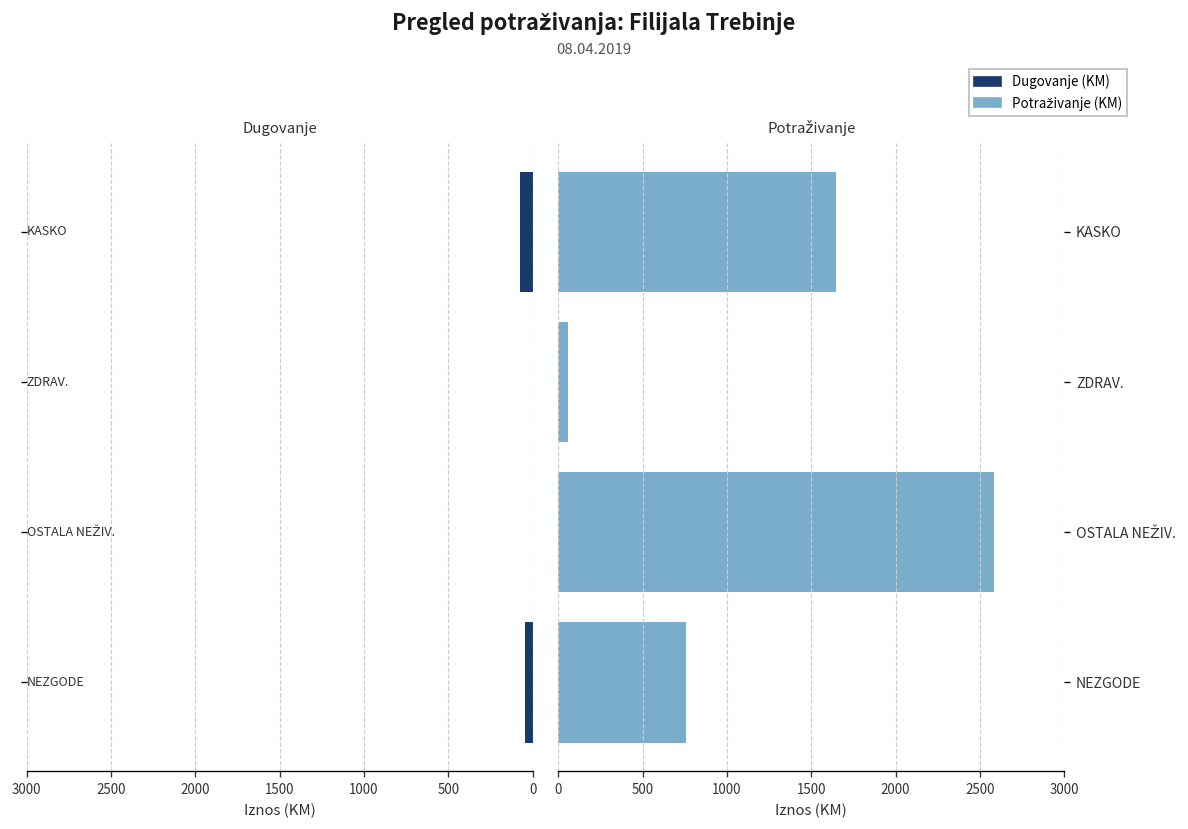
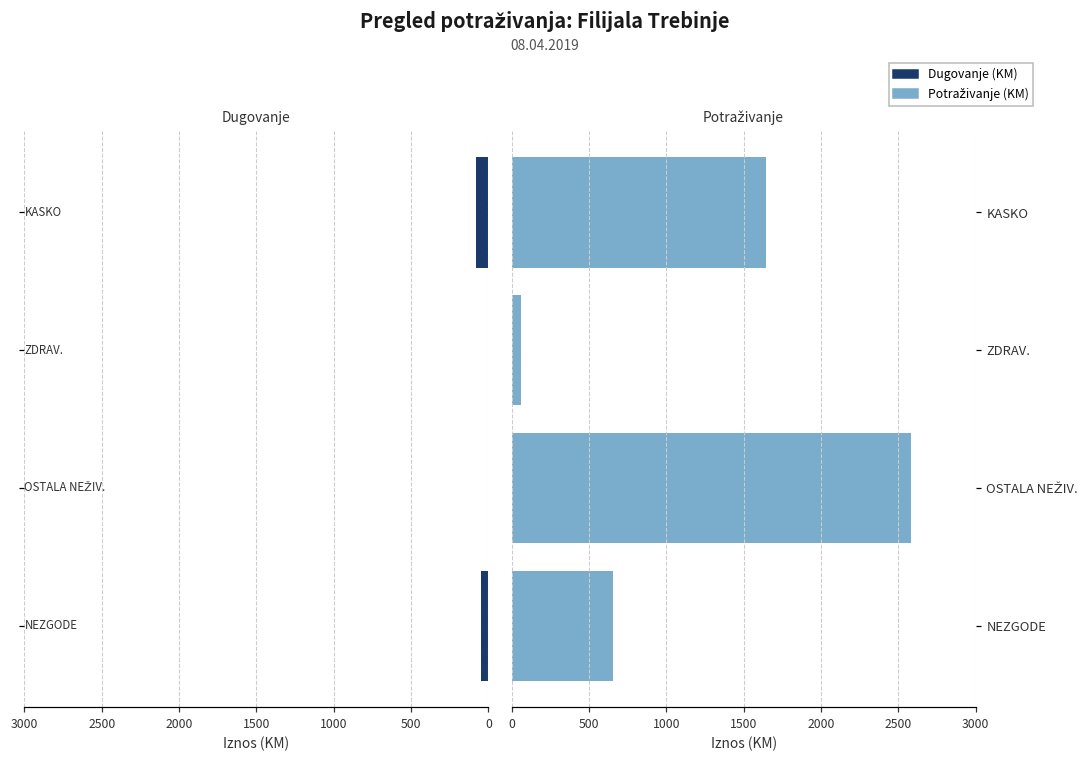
Potraživanje, NEZGODE: 760 -> 650
